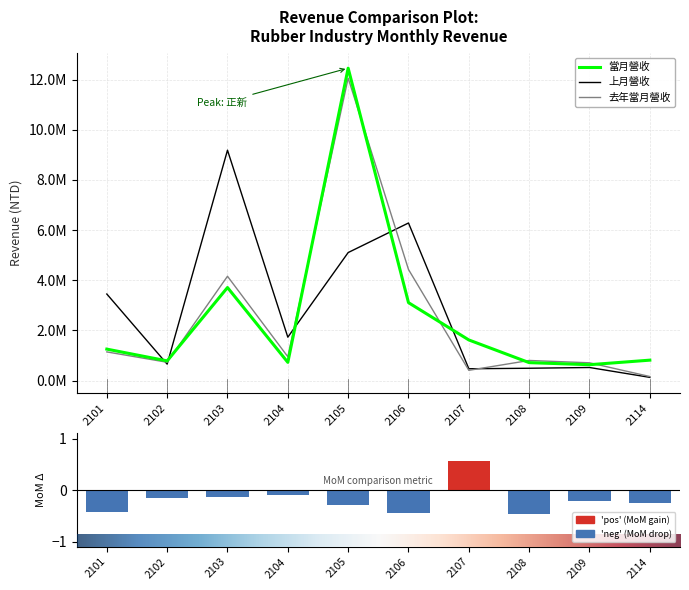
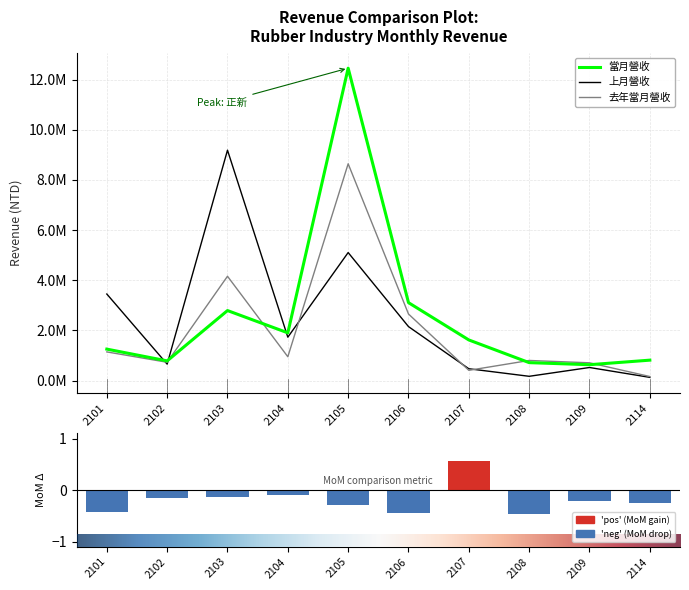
Revenue Comparison Plot: Rubber Industry Monthly Revenue, 當月營收, 2103: 3700000 -> 2800000
Revenue Comparison Plot: Rubber Industry Monthly Revenue, 當月營收, 2104: 700000 -> 1900000
Revenue Comparison Plot: Rubber Industry Monthly Revenue, 去年當月營收, 2105: 12100000 -> 8600000
Revenue Comparison Plot: Rubber Industry Monthly Revenue, 上月營收, 2106: 6300000 -> 2100000
Revenue Comparison Plot: Rubber Industry Monthly Revenue, 去年當月營收, 2106: 4400000 -> 2700000
Revenue Comparison Plot: Rubber Industry Monthly Revenue, 上月營收, 2108: 500000 -> 200000
